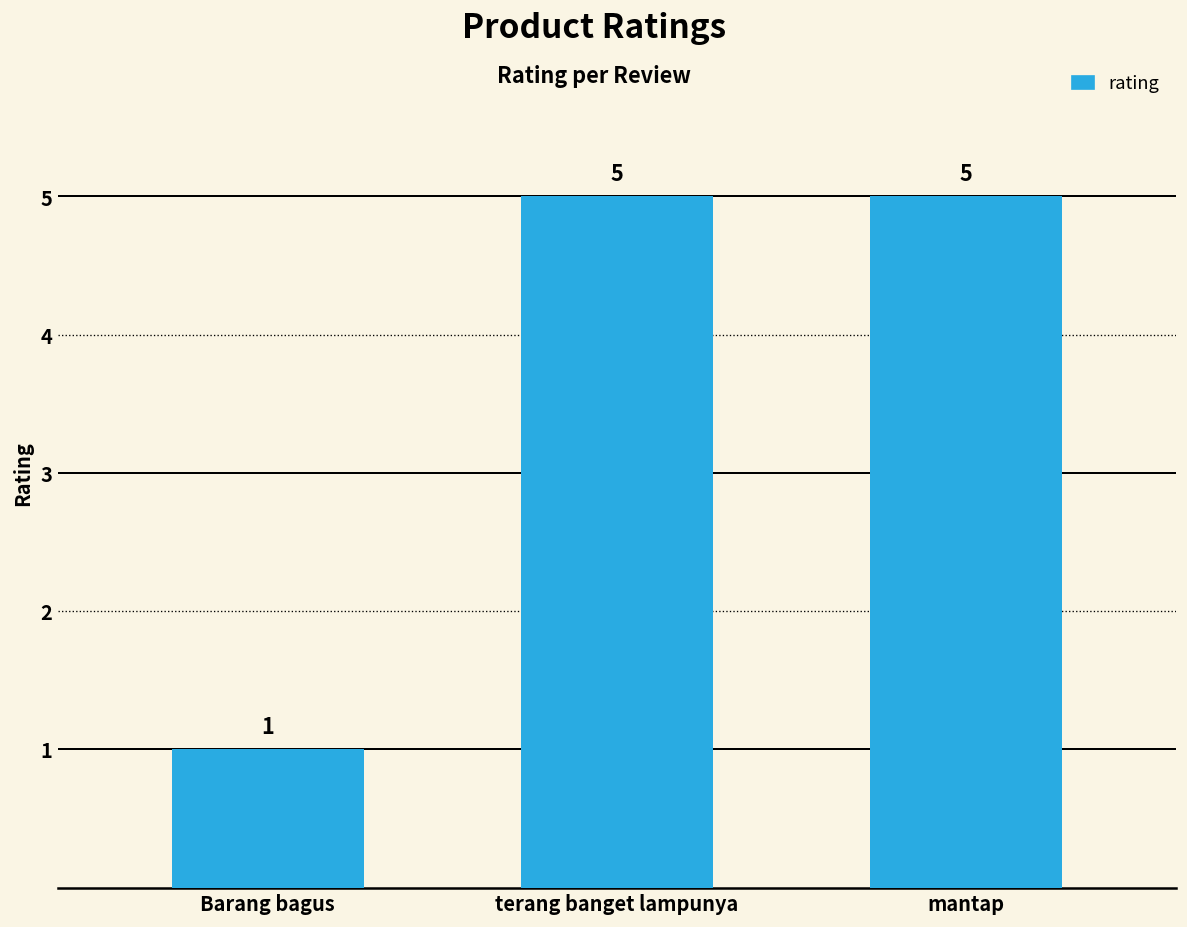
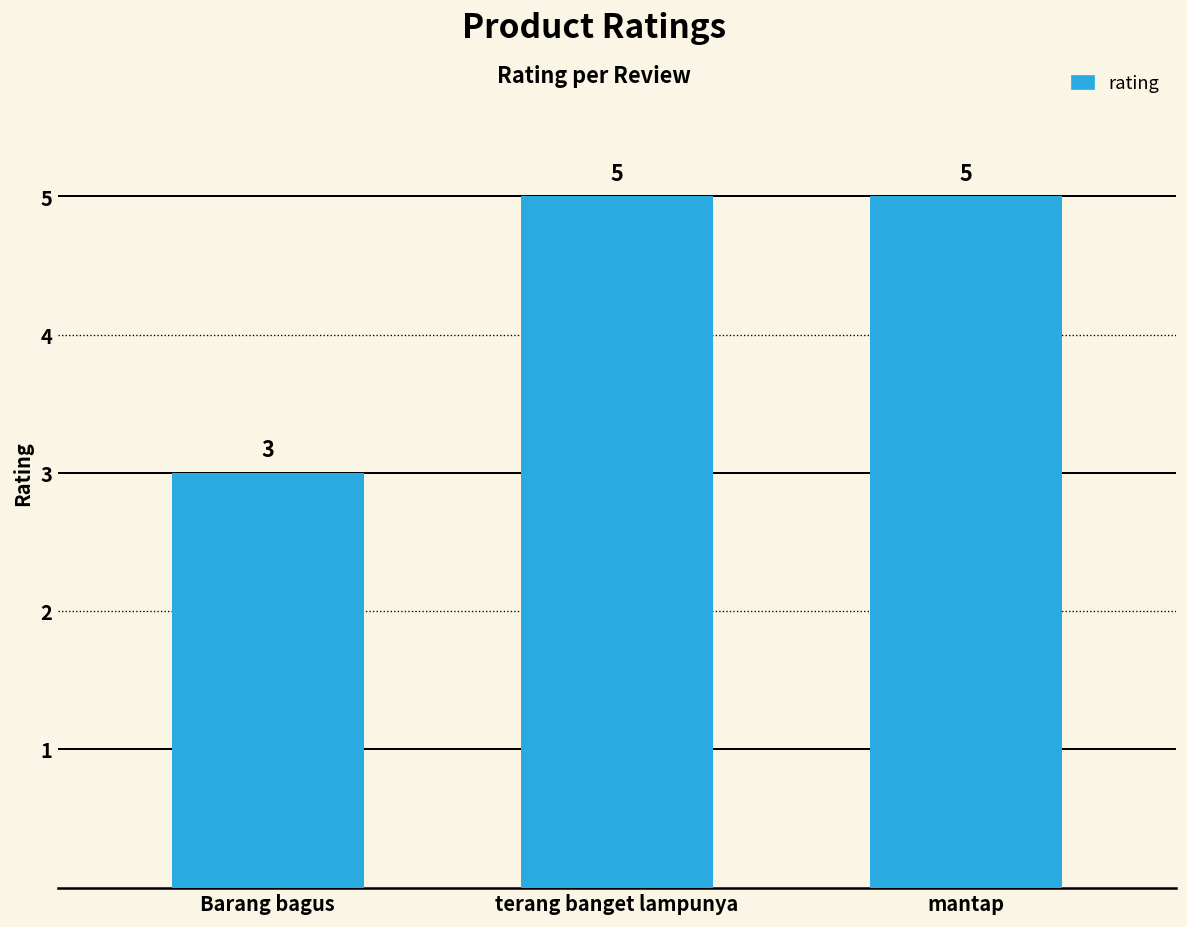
Barang bagus: 1 -> 3
